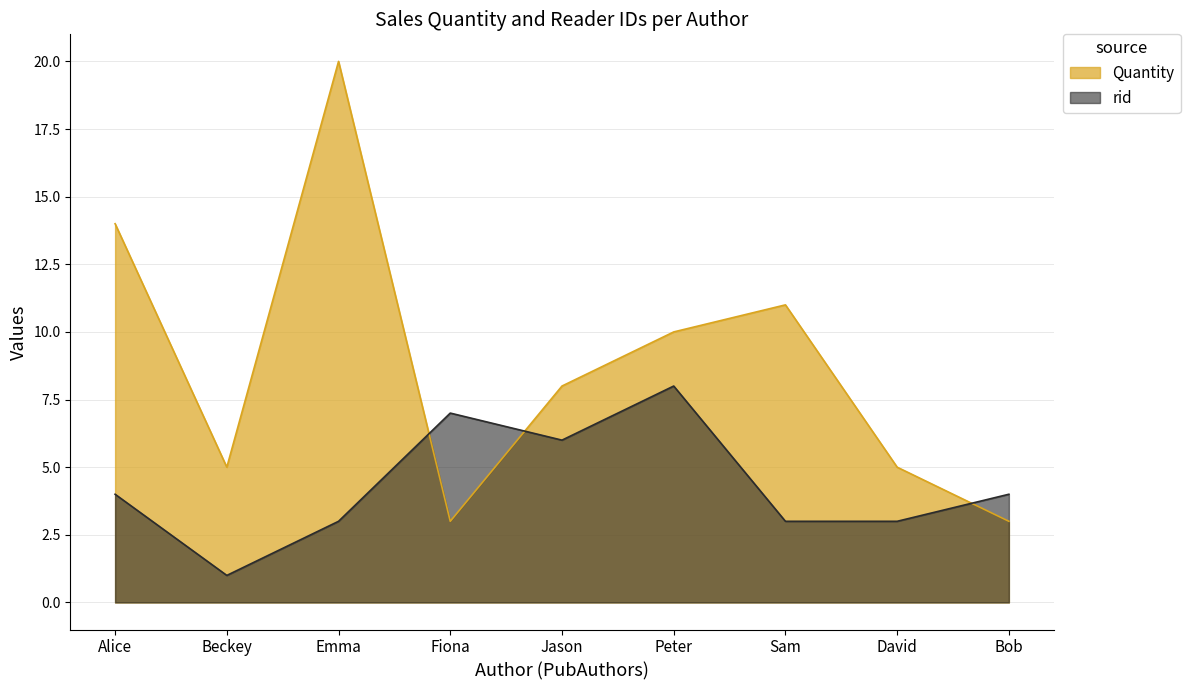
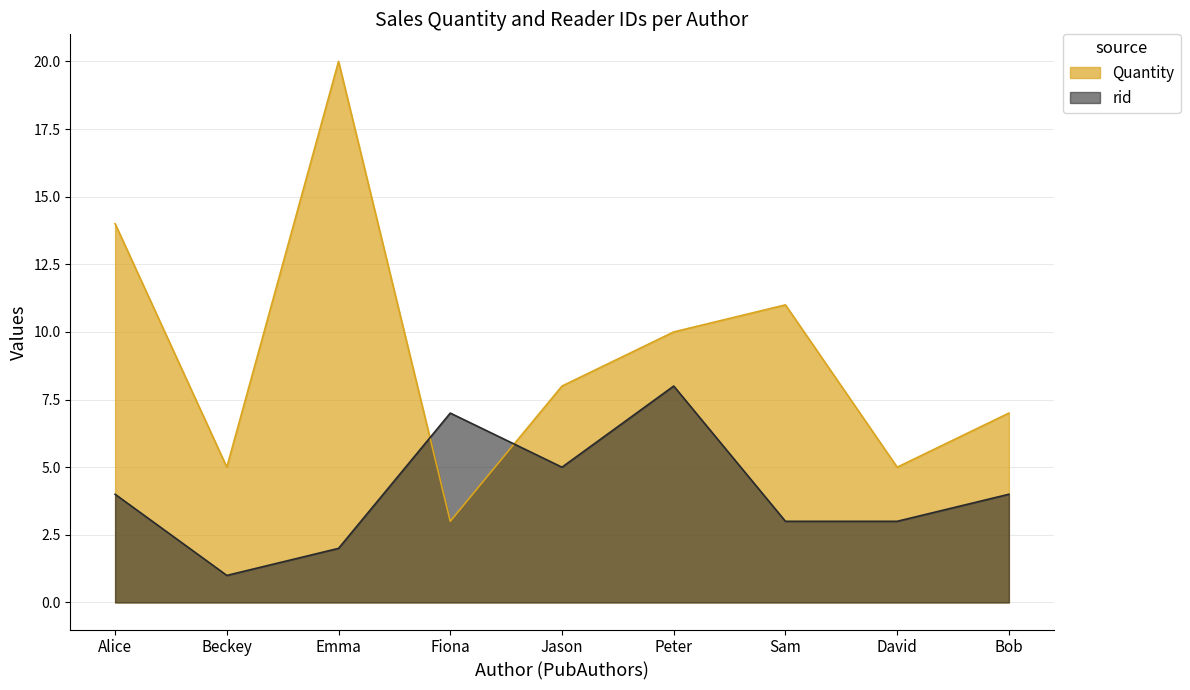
rid, Emma: 3 -> 2
rid, Jason: 6 -> 5
Quantity, Bob: 3 -> 7
